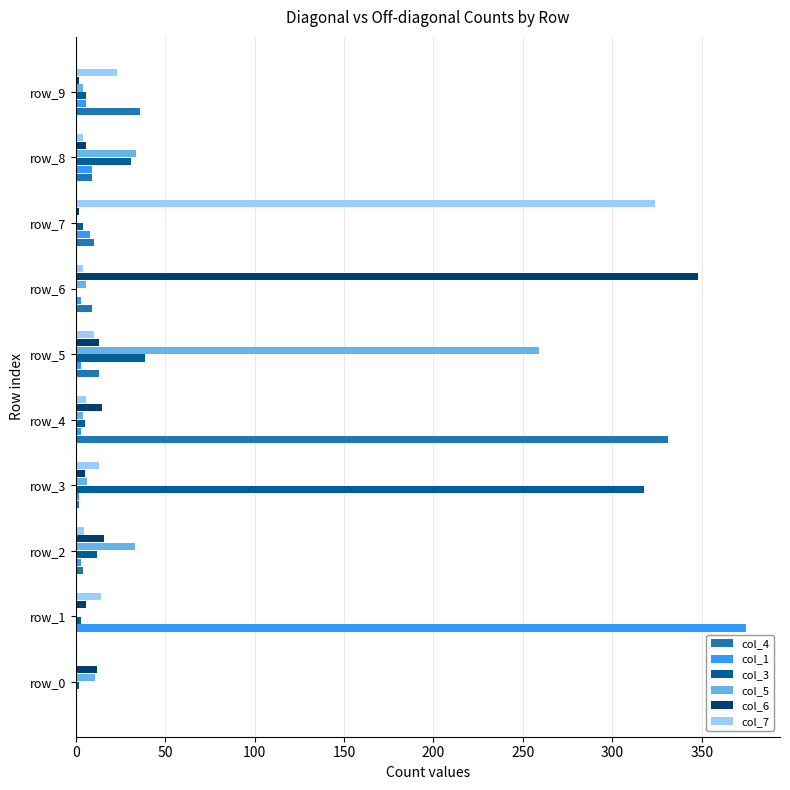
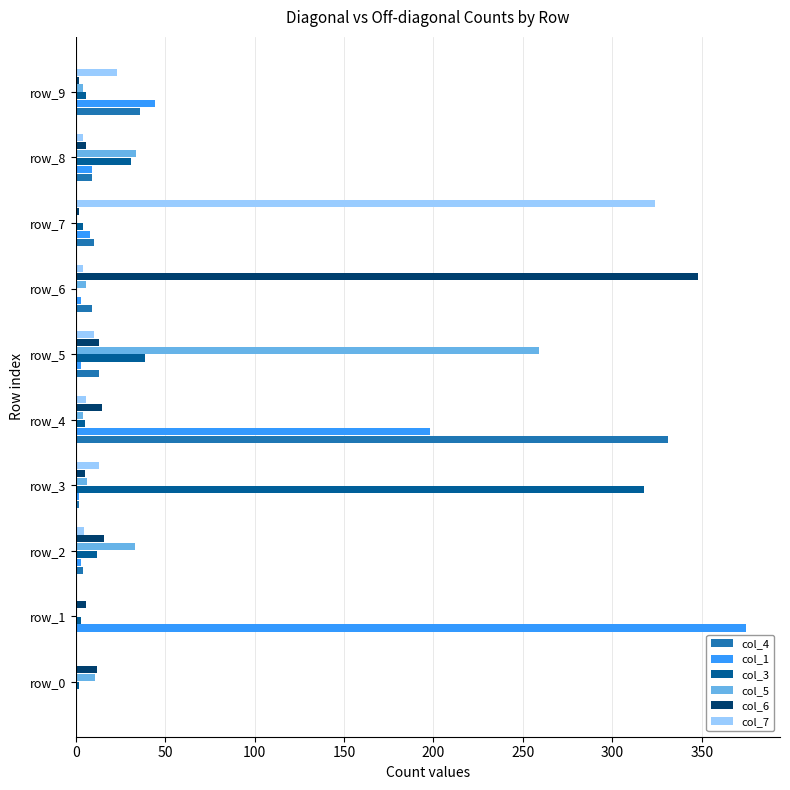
col_1, row_9: 6 -> 44
col_1, row_4: 3 -> 198
col_7, row_1: 14 -> 1
